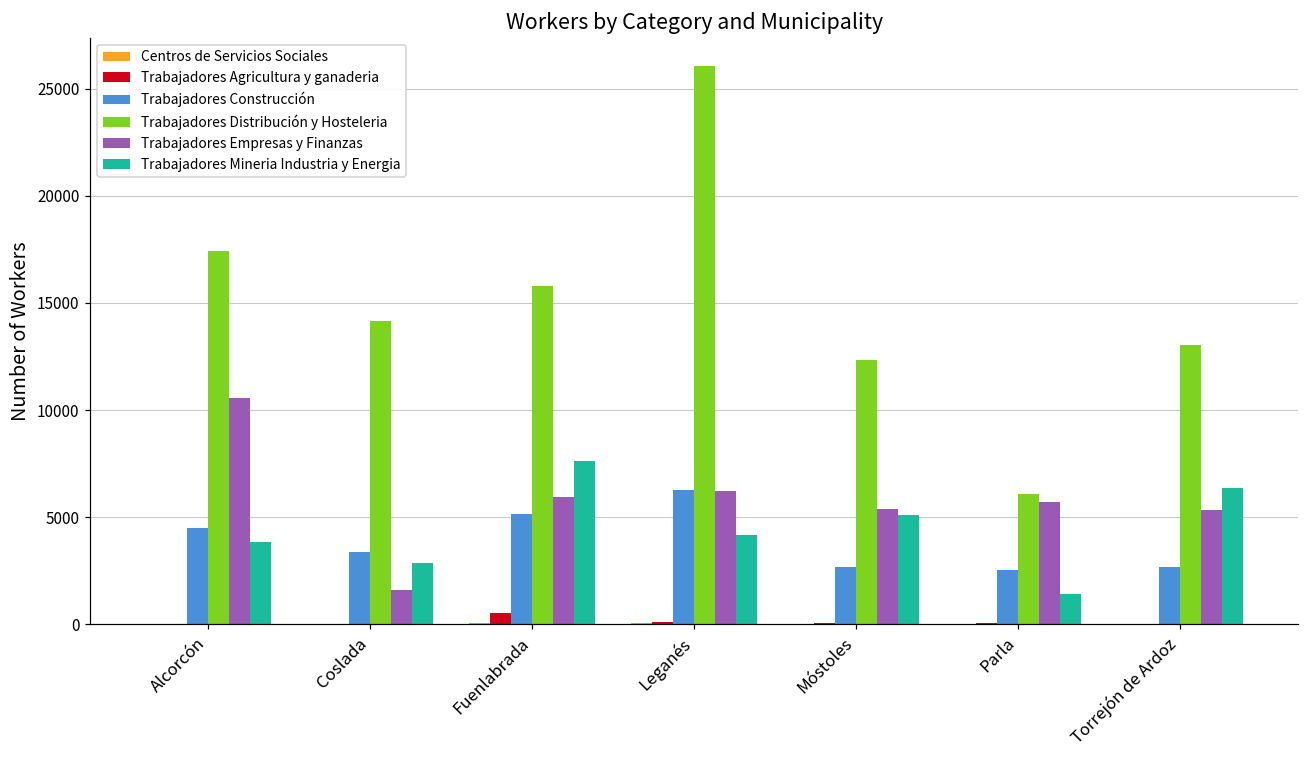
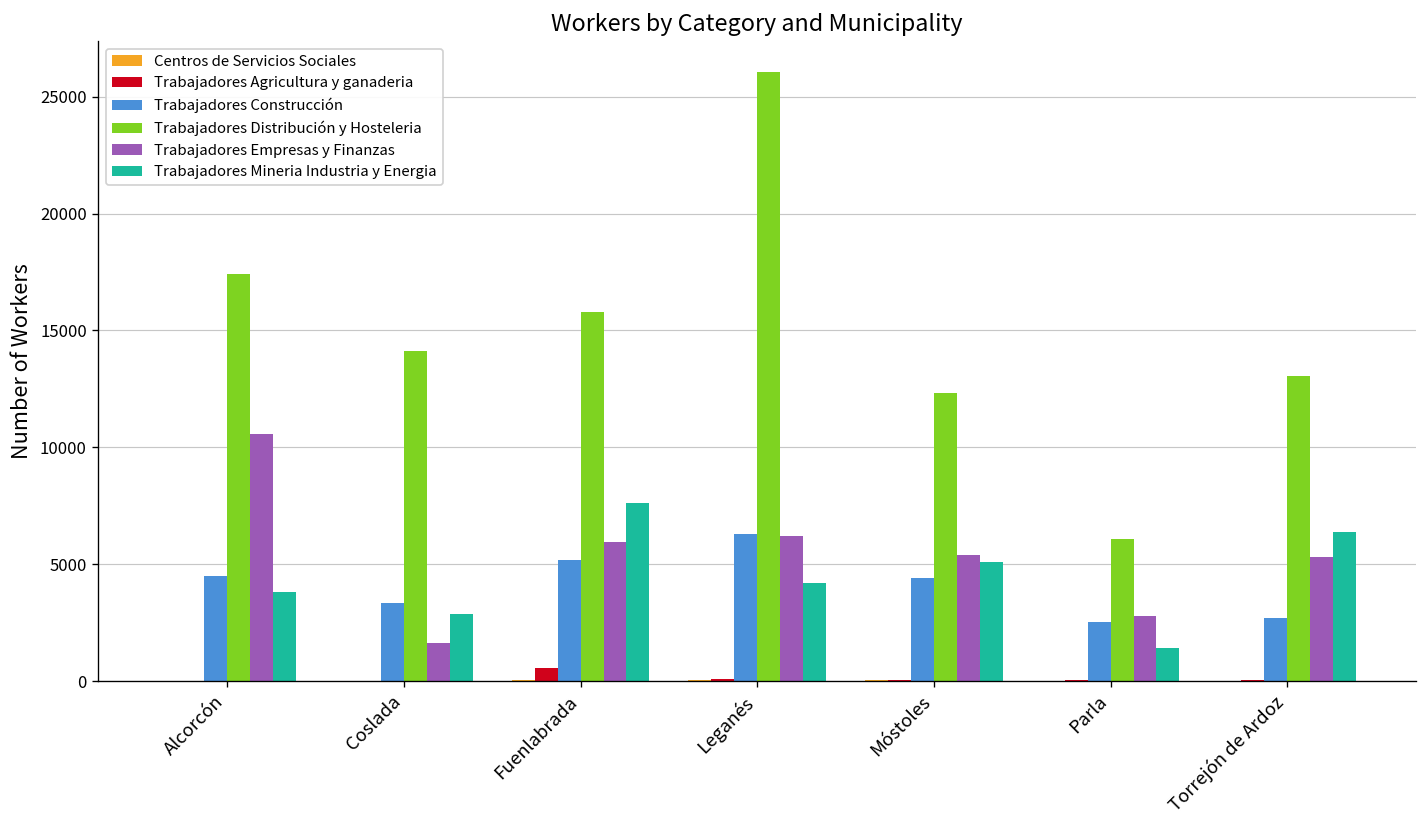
Trabajadores Construcción, Móstoles: 2700 -> 4400
Trabajadores Empresas y Finanzas, Parla: 5700 -> 2800
